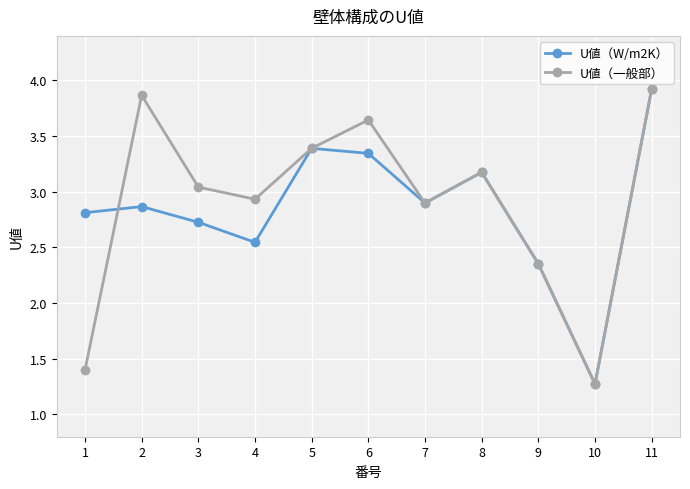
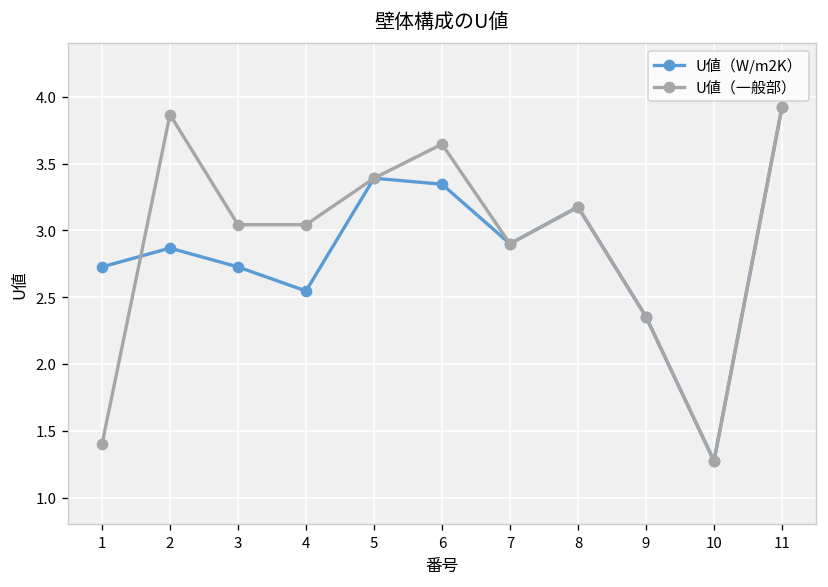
U値（W/m2K）, 1: 2.81 -> 2.73
U値（一般部）, 4: 2.93 -> 3.04
